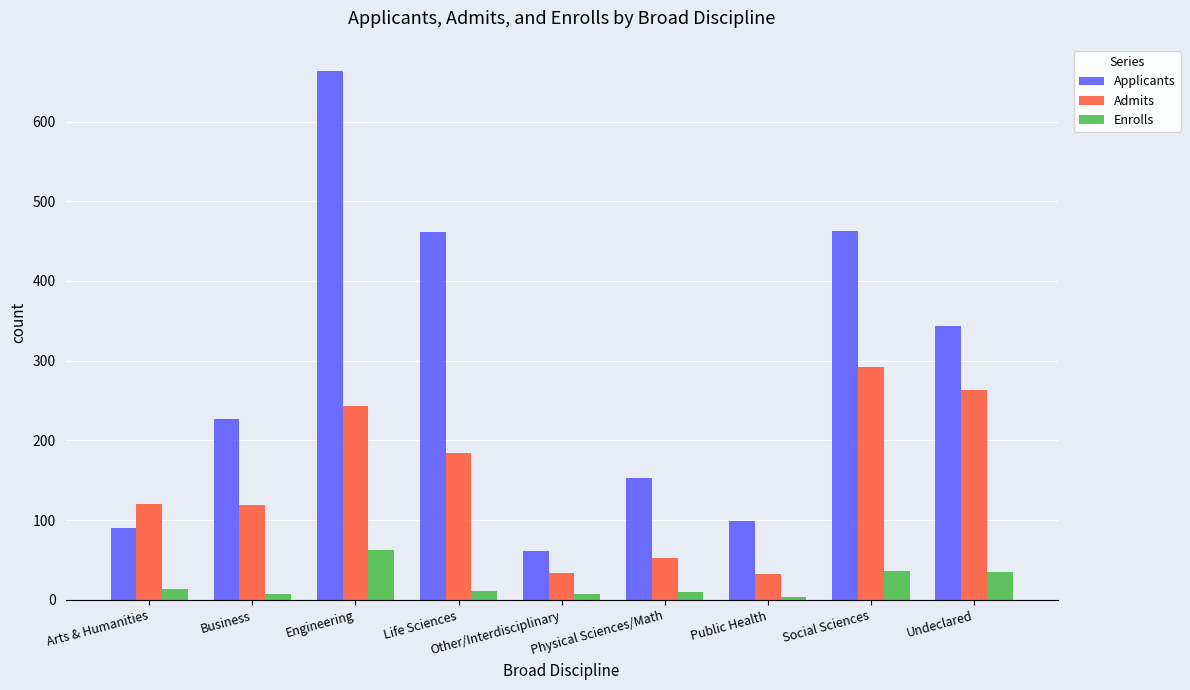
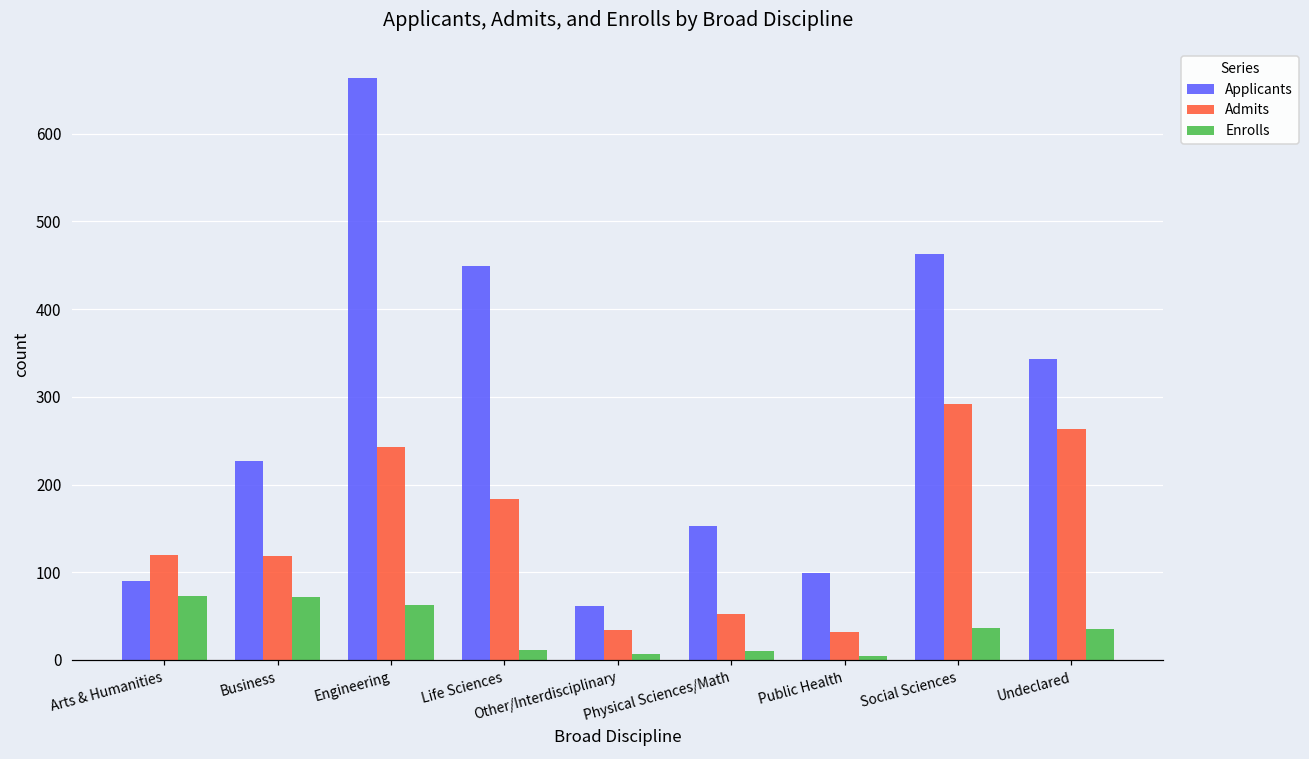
Enrolls, Arts & Humanities: 10 -> 70
Enrolls, Business: 10 -> 70
Applicants, Life Sciences: 460 -> 450
